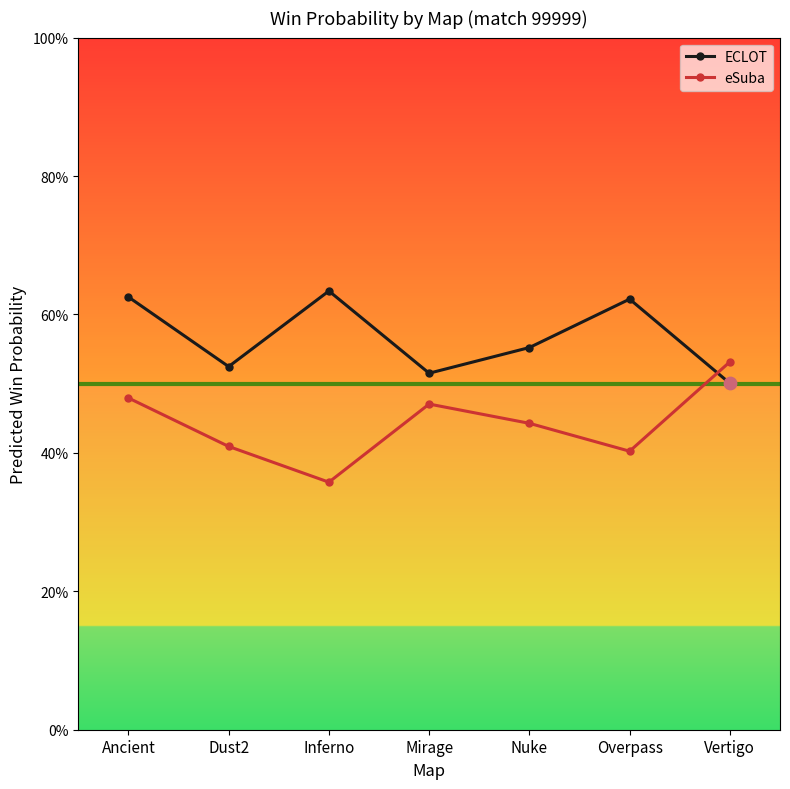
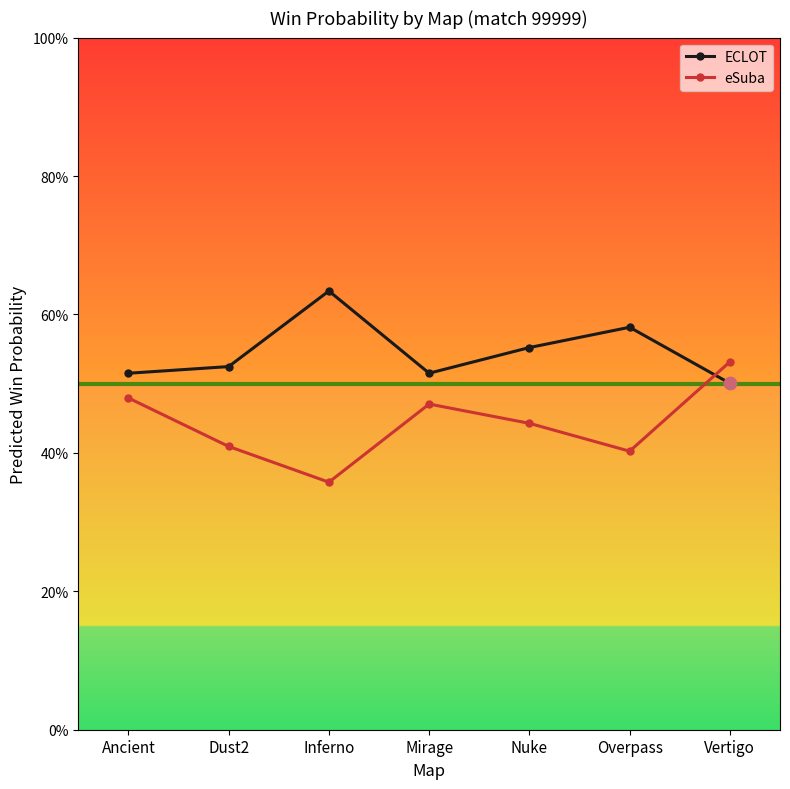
ECLOT, Ancient: 63% -> 52%
ECLOT, Overpass: 62% -> 58%
